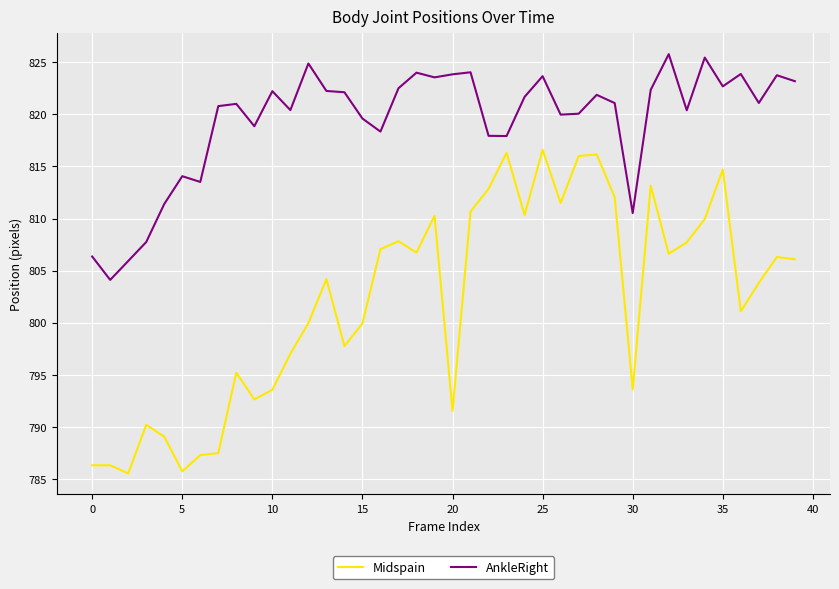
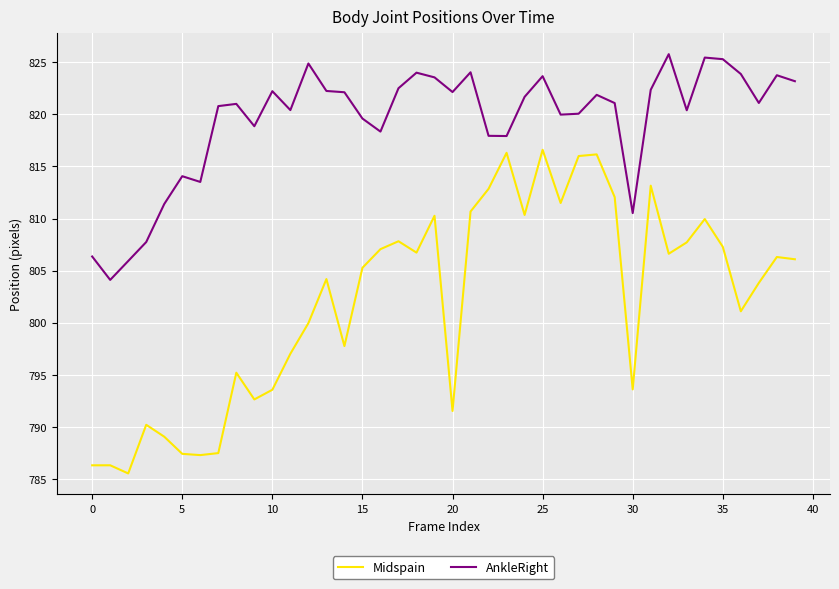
Midspain, 5: 785.7 -> 787.4
Midspain, 15: 799.9 -> 805.3
AnkleRight, 20: 823.9 -> 822.2
Midspain, 35: 814.7 -> 807.3
AnkleRight, 35: 822.7 -> 825.3
